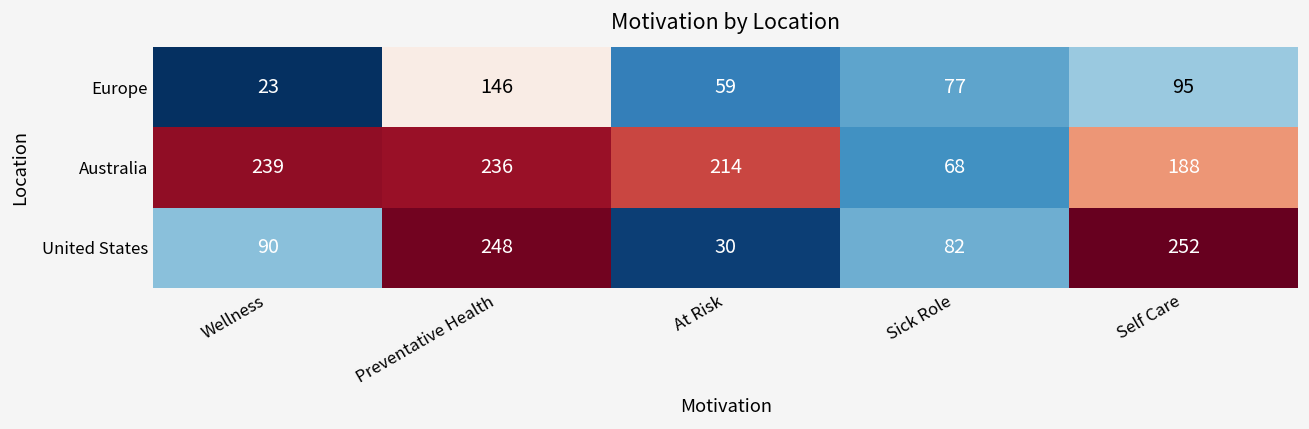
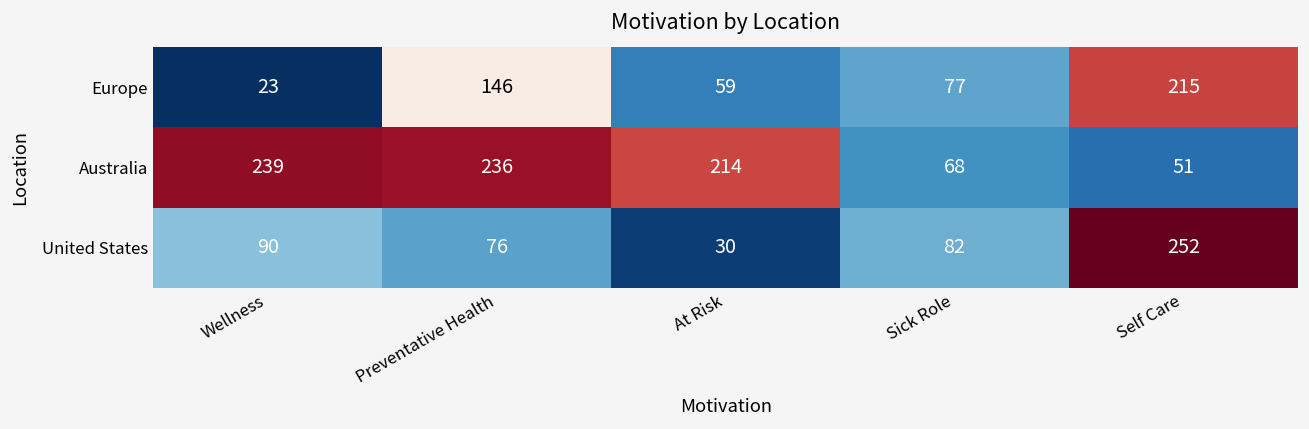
Europe, Self Care: 95 -> 215
Australia, Self Care: 188 -> 51
United States, Preventative Health: 248 -> 76
